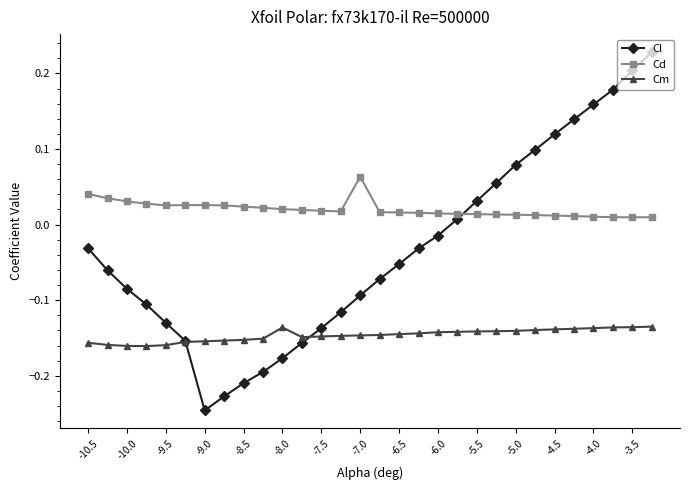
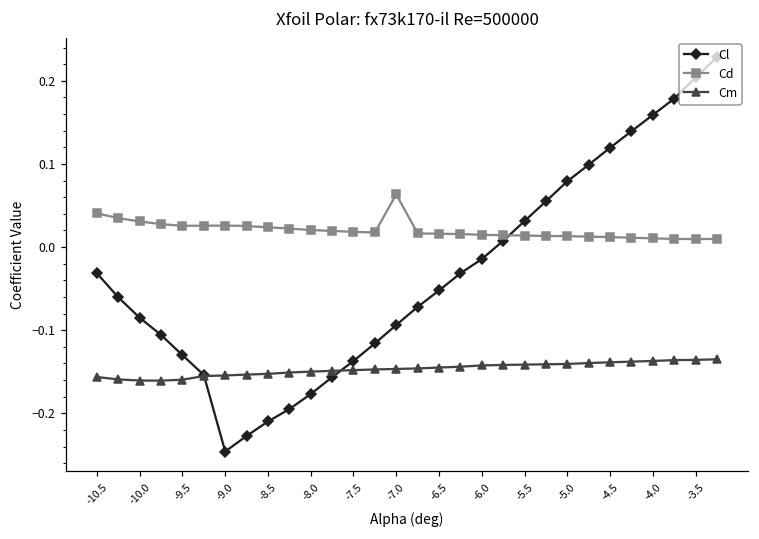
Cm, -8.0: -0.14 -> -0.15
